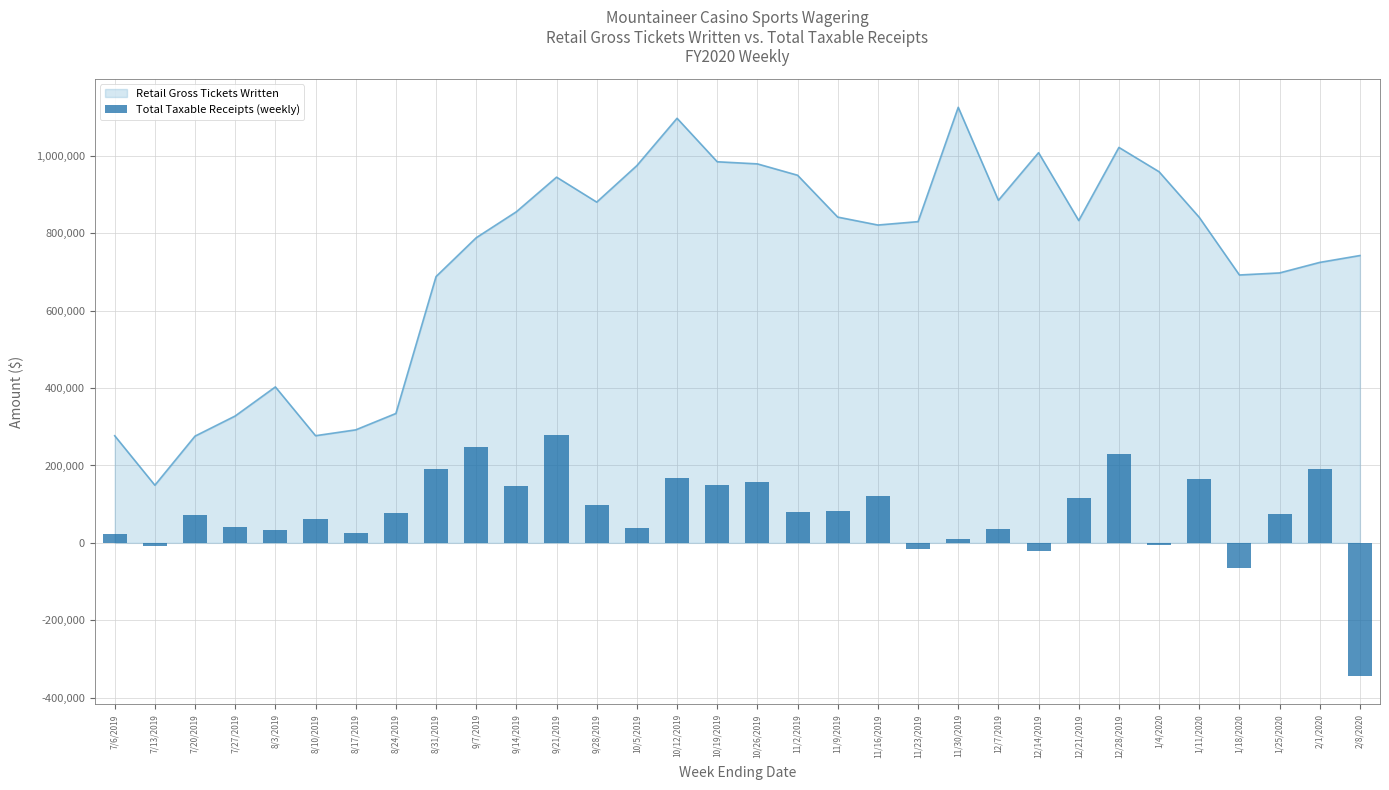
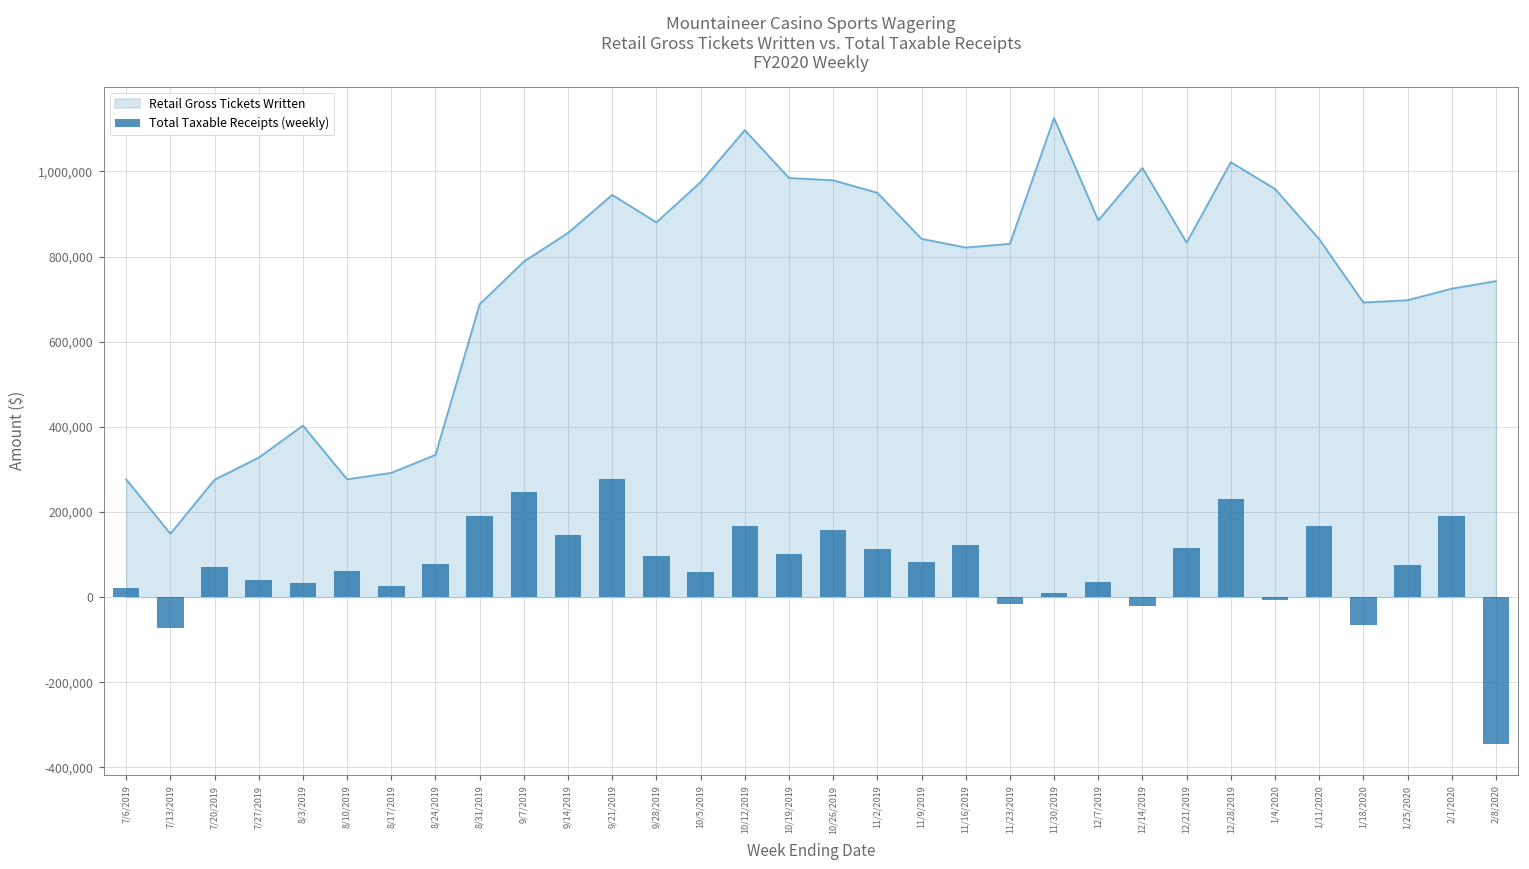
Total Taxable Receipts (weekly), 7/13/2019: -10,000 -> -70,000
Total Taxable Receipts (weekly), 10/5/2019: 40,000 -> 60,000
Total Taxable Receipts (weekly), 10/19/2019: 150,000 -> 100,000
Total Taxable Receipts (weekly), 11/2/2019: 80,000 -> 110,000
